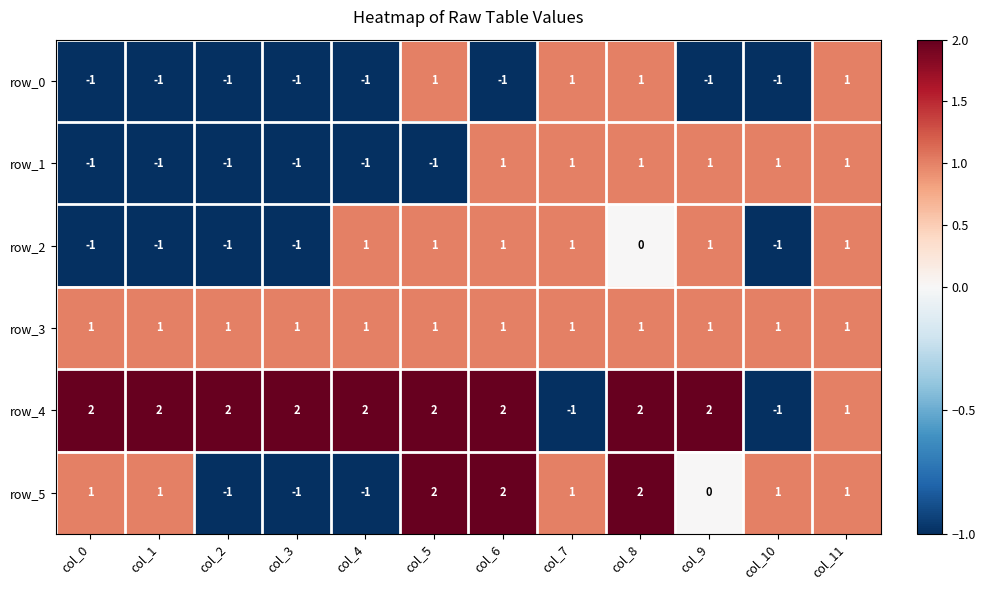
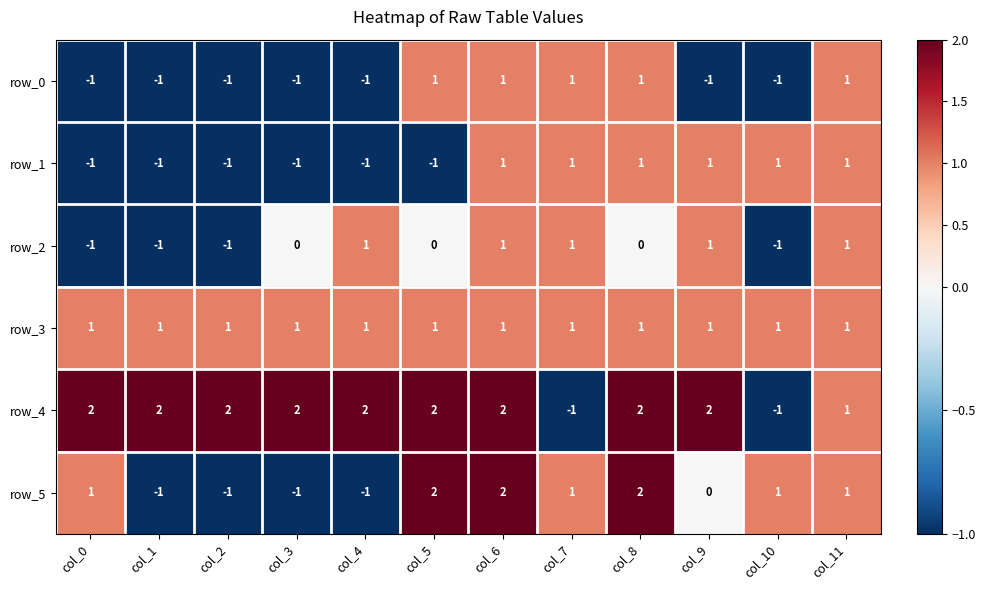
row_0, col_6: -1 -> 1
row_2, col_3: -1 -> 0
row_2, col_5: 1 -> 0
row_5, col_1: 1 -> -1
